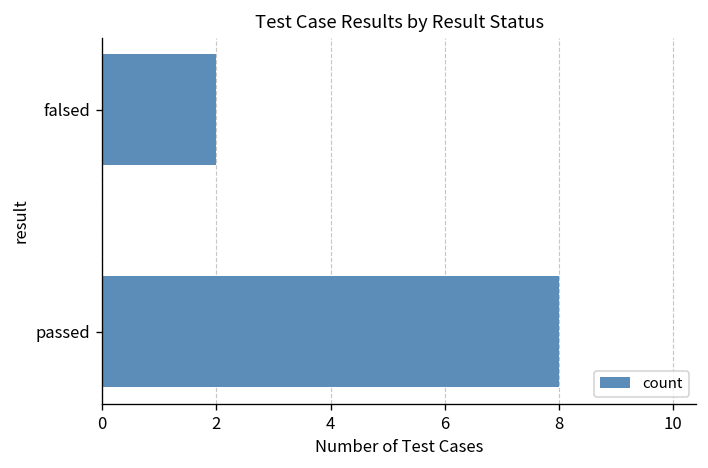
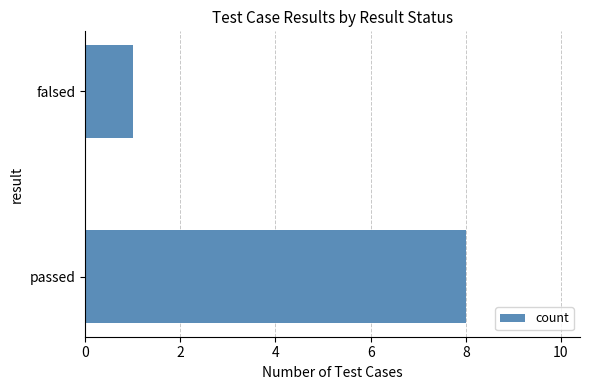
falsed: 2 -> 1
